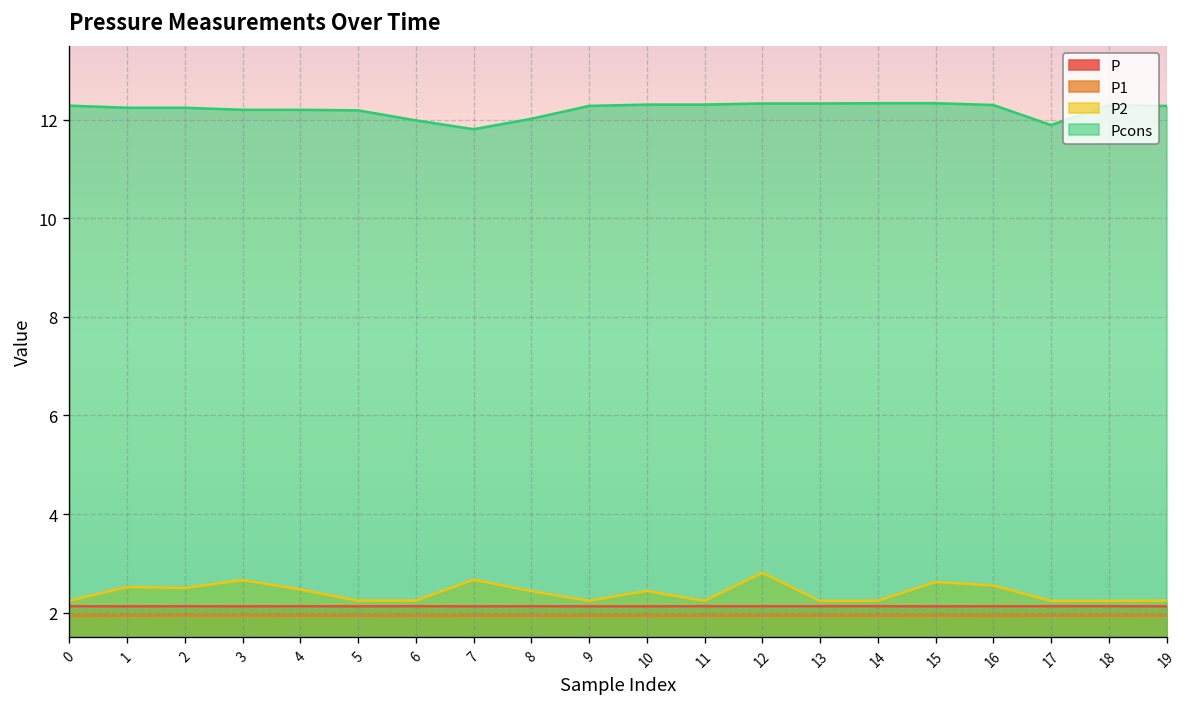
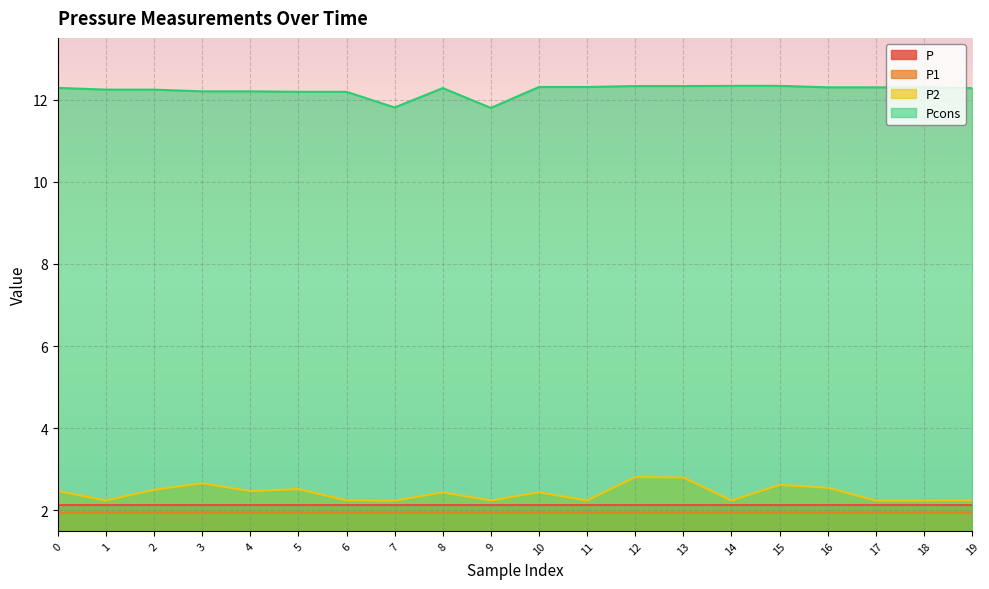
P2, 0: 2.2 -> 2.5
P2, 1: 2.5 -> 2.2
P2, 5: 2.2 -> 2.5
Pcons, 6: 12.0 -> 12.2
P2, 7: 2.7 -> 2.2
Pcons, 8: 12.0 -> 12.3
Pcons, 9: 12.3 -> 11.8
P2, 13: 2.2 -> 2.8
Pcons, 17: 11.9 -> 12.3
